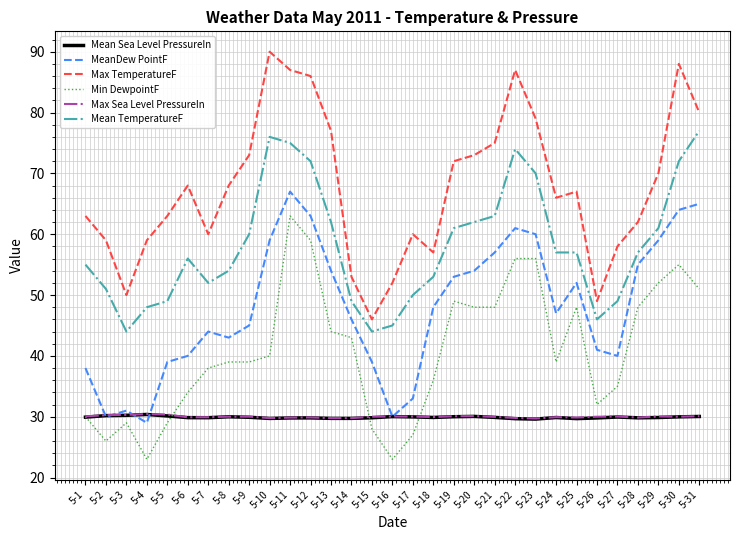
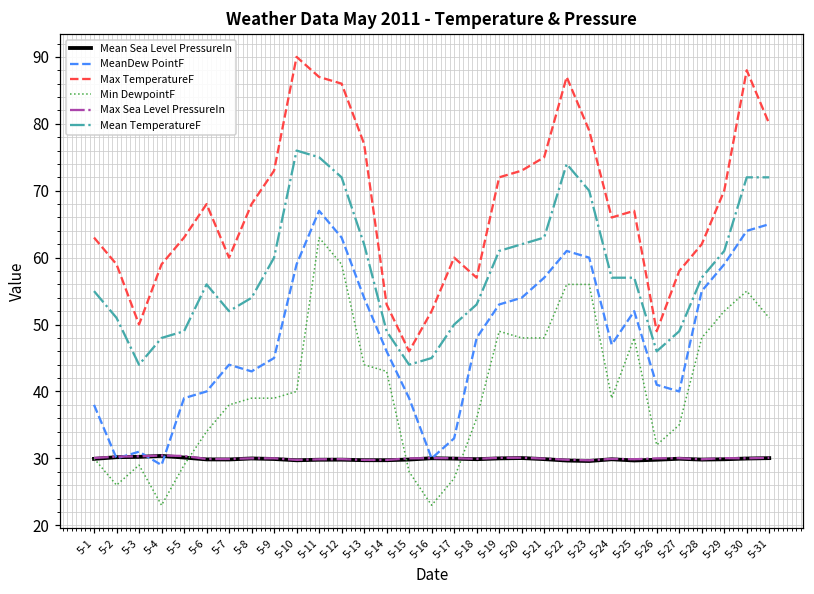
Mean TemperatureF, 5-31: 77 -> 72
